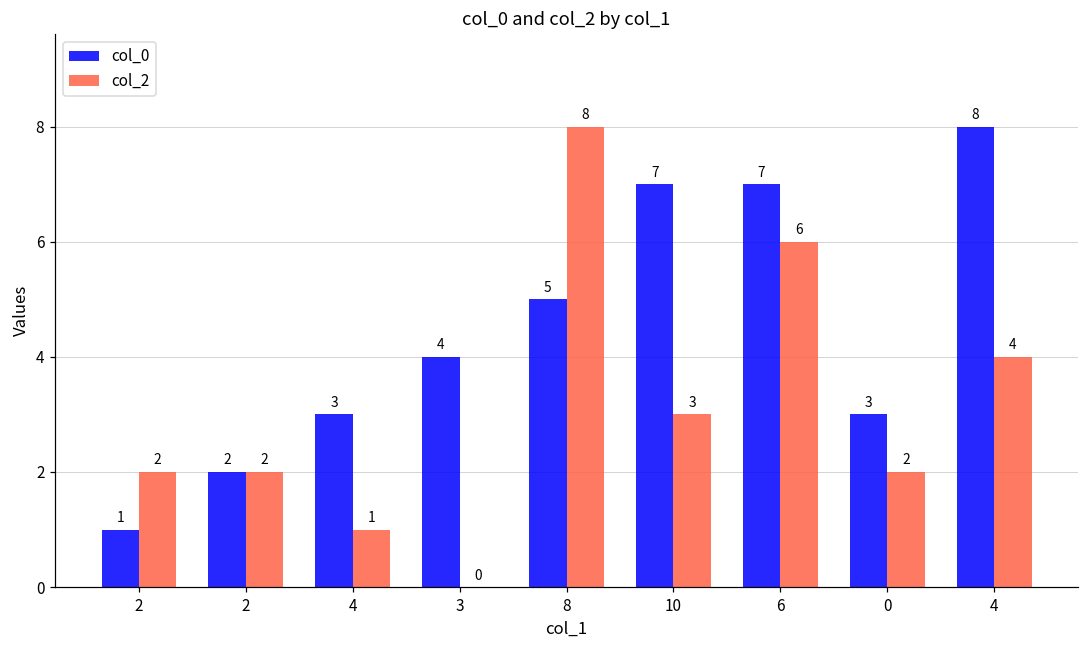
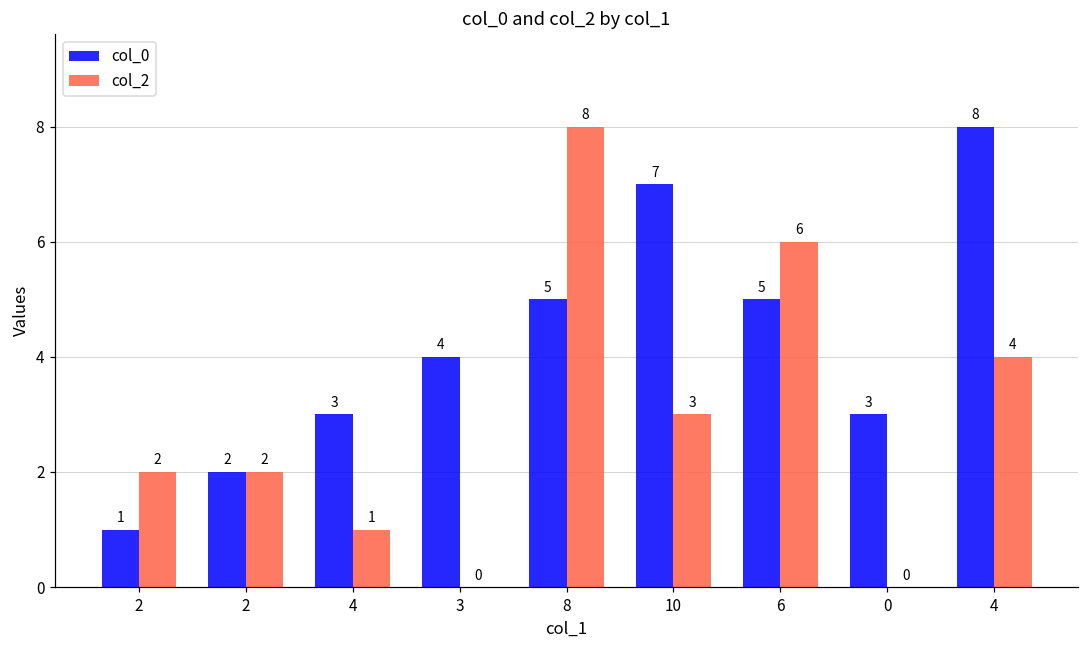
col_0, 6: 7 -> 5
col_2, 0: 2 -> 0
